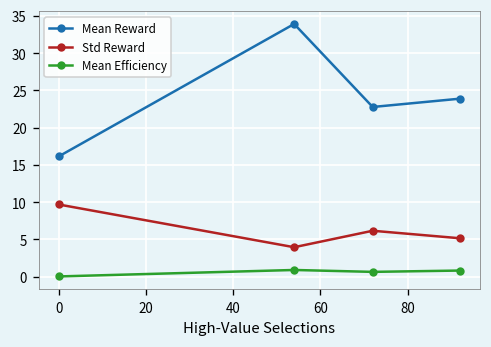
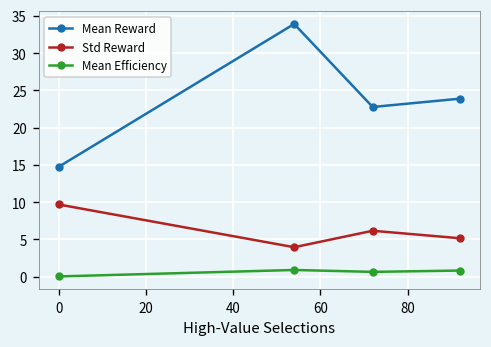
Mean Reward, 0: 16 -> 15
